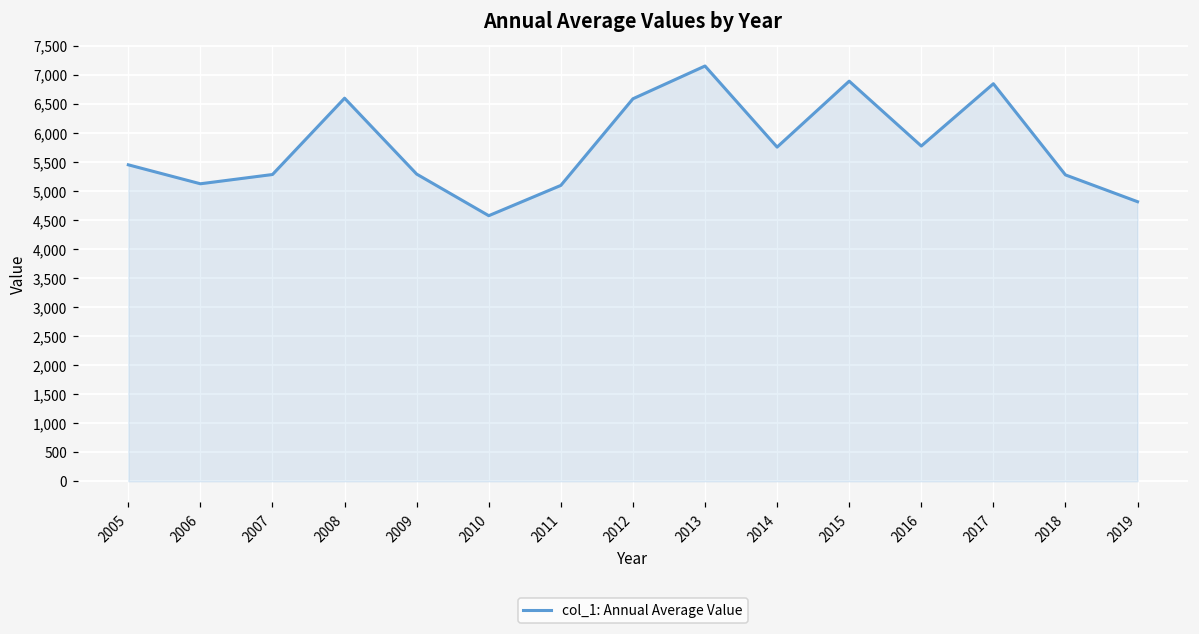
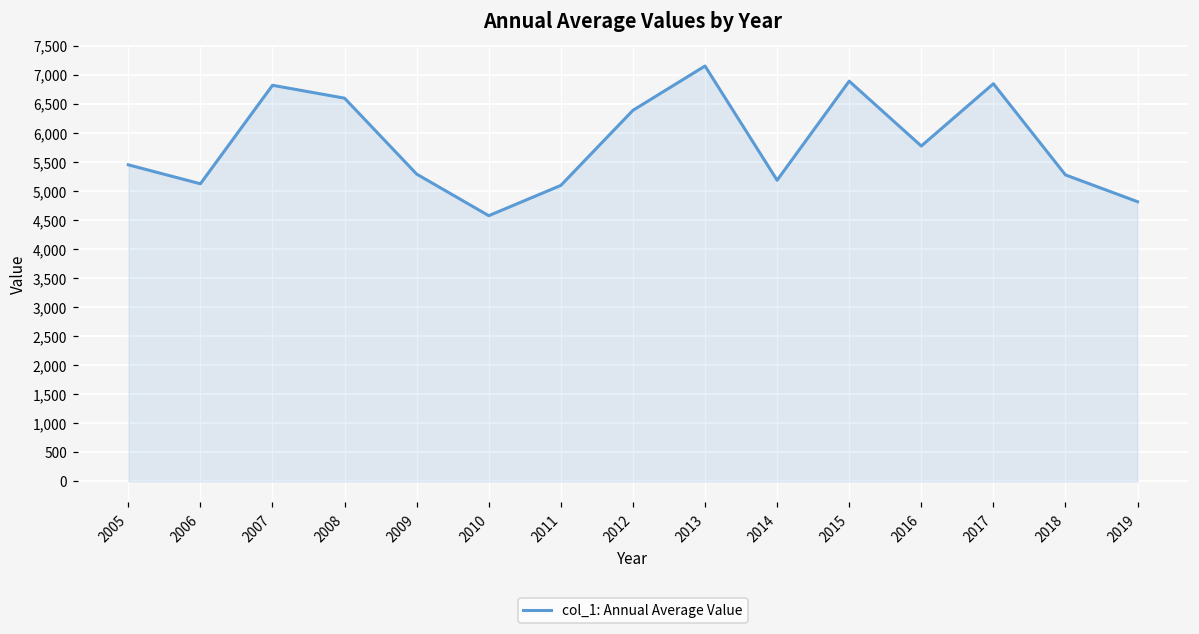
2007: 5,300 -> 6,800
2012: 6,600 -> 6,400
2014: 5,800 -> 5,200
